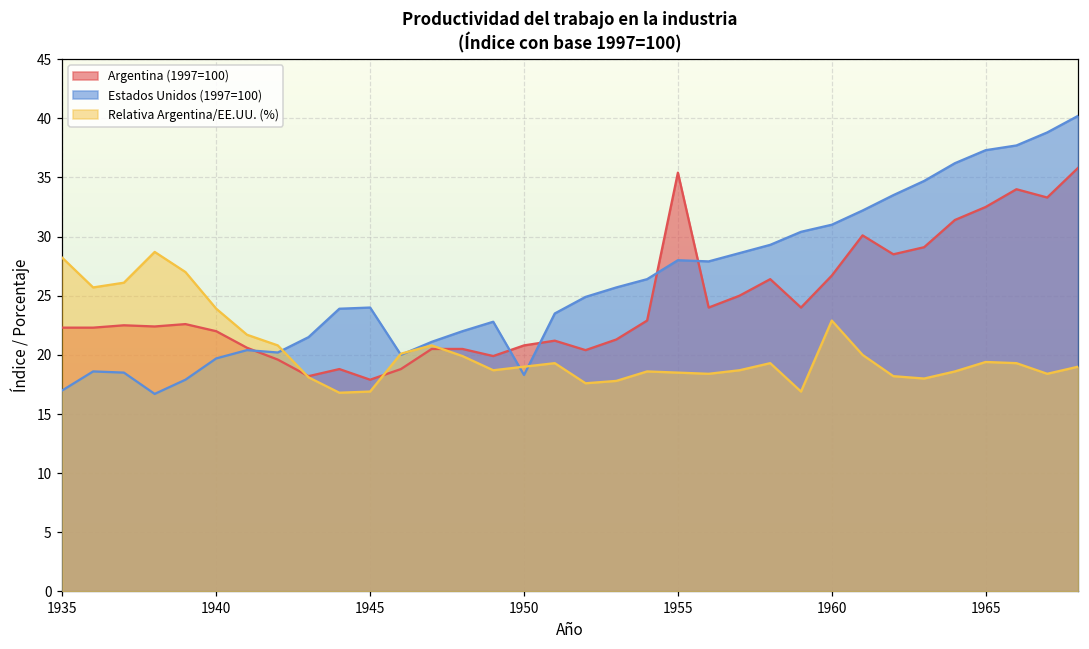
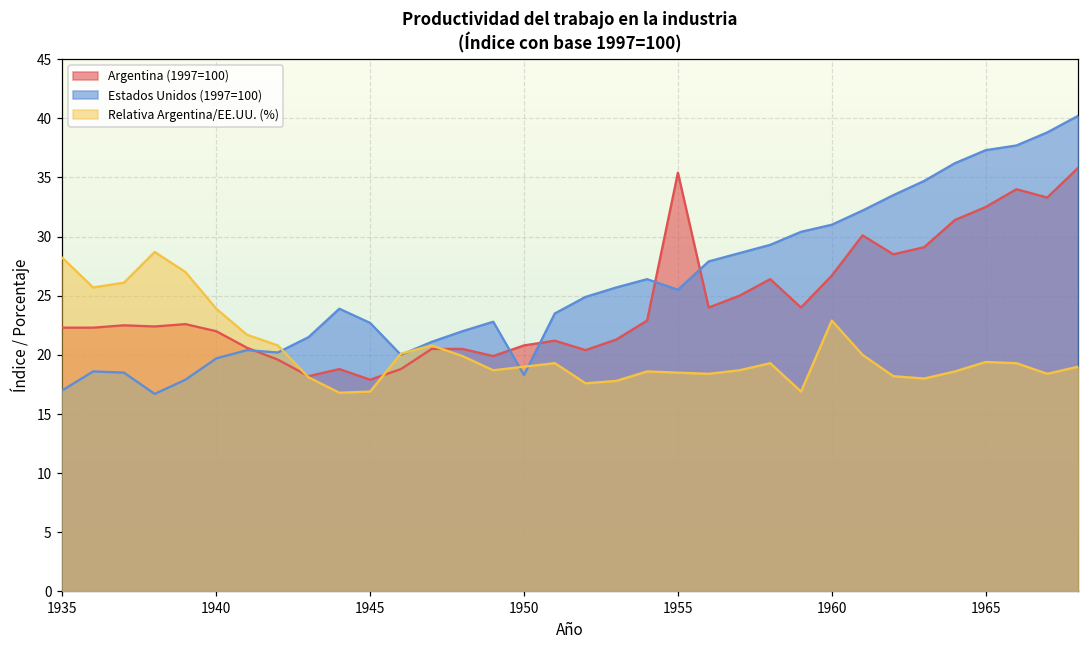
Estados Unidos (1997=100), 1945: 24.0 -> 22.7
Estados Unidos (1997=100), 1955: 28.0 -> 25.5
